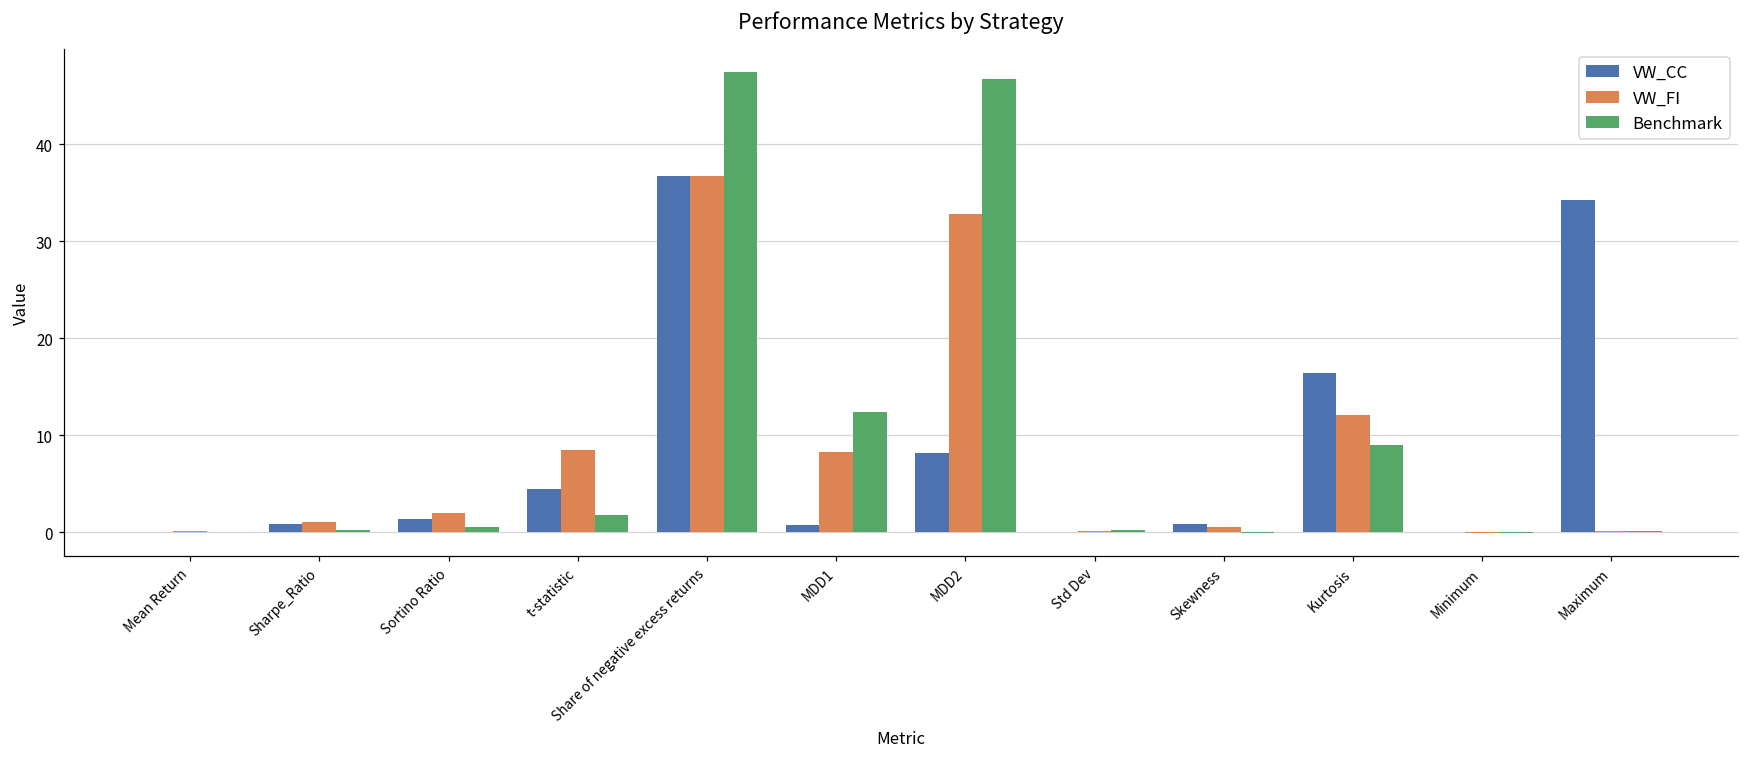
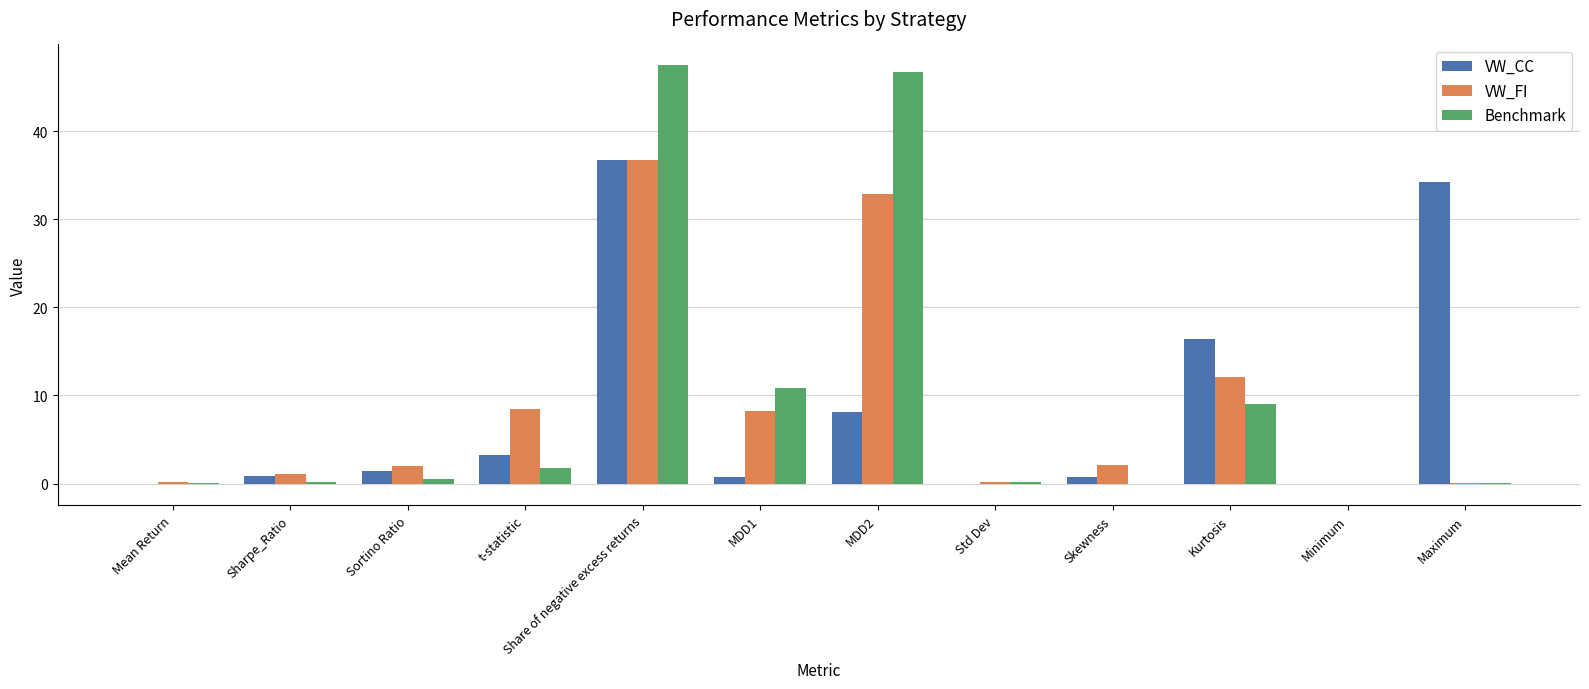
VW_CC, t-statistic: 4 -> 3
Benchmark, MDD1: 12 -> 11
VW_FI, Skewness: 1 -> 2
